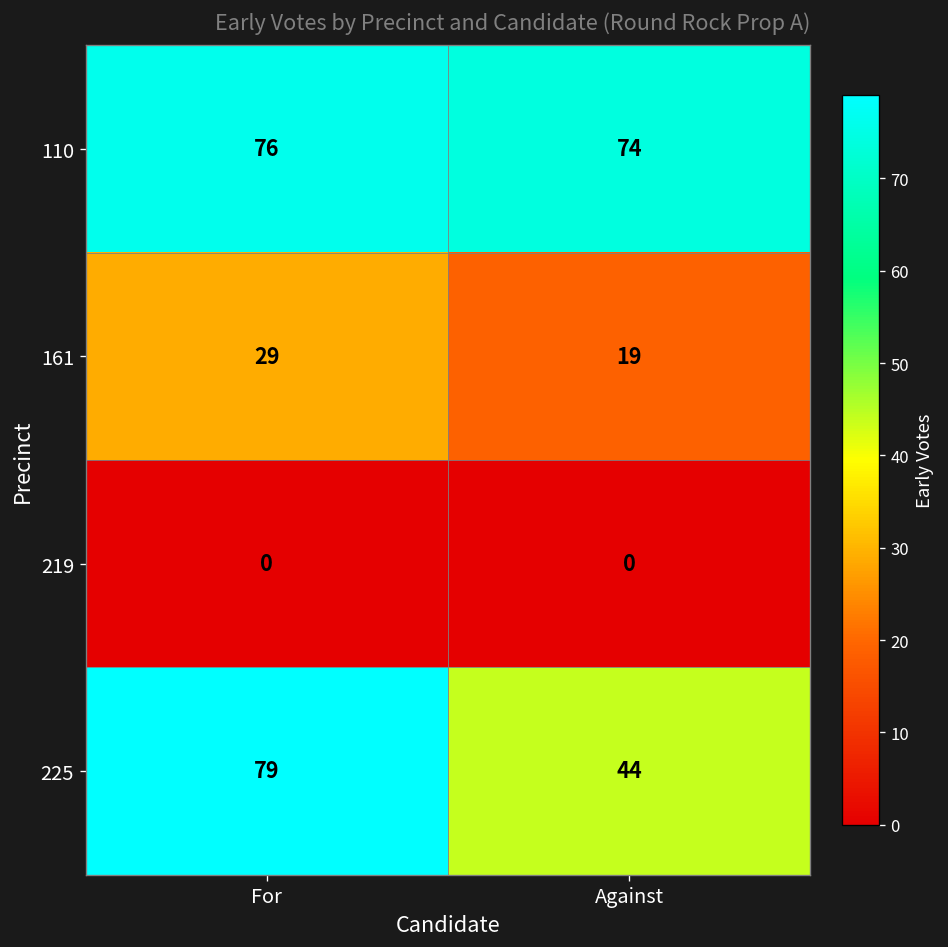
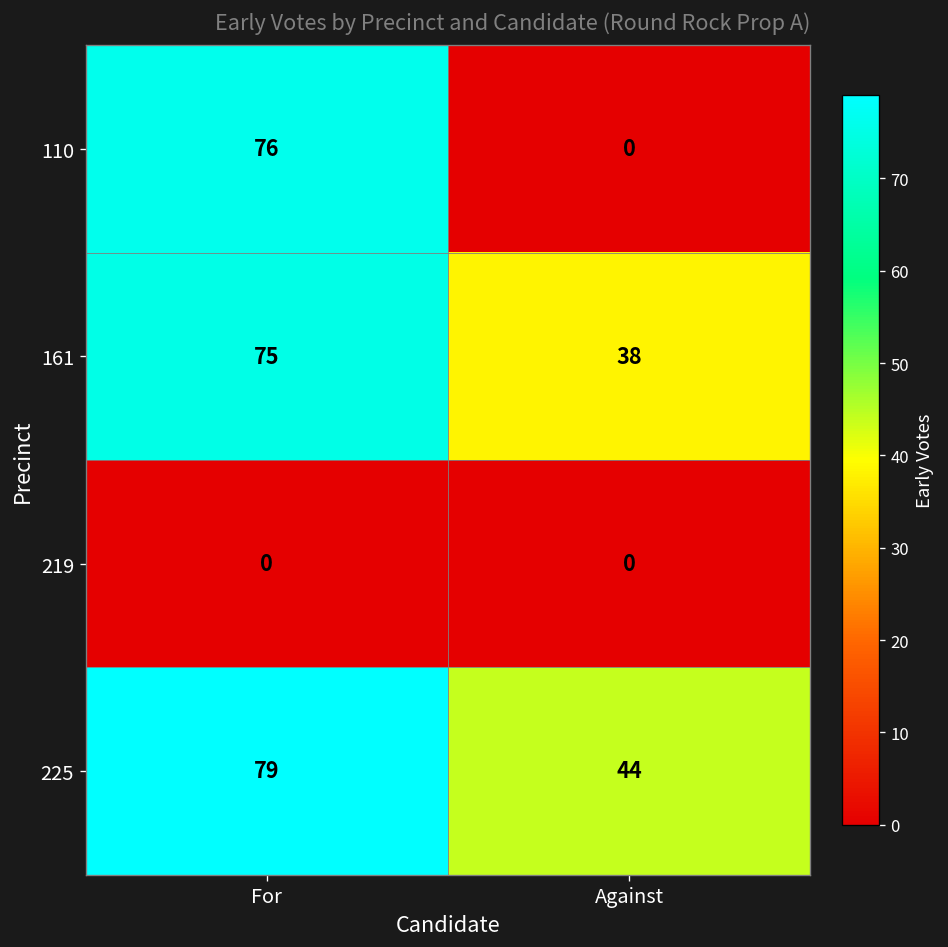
110, Against: 74 -> 0
161, For: 29 -> 75
161, Against: 19 -> 38
